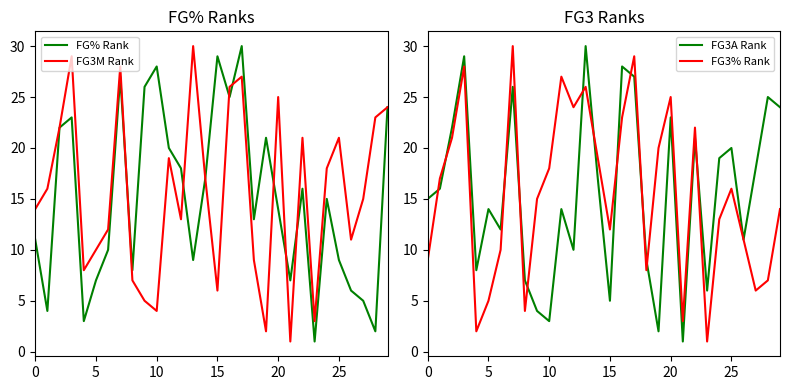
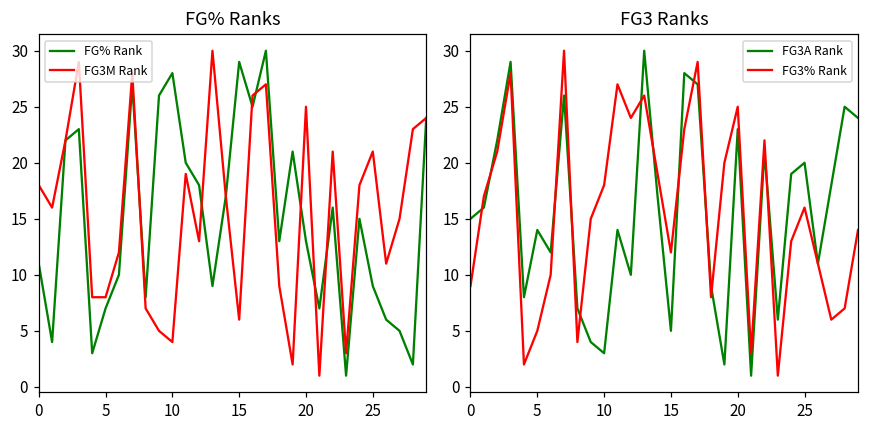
FG% Ranks, FG3M Rank, 0: 14 -> 18
FG% Ranks, FG3M Rank, 5: 10 -> 8
FG% Ranks, FG% Rank, 20: 14 -> 13
